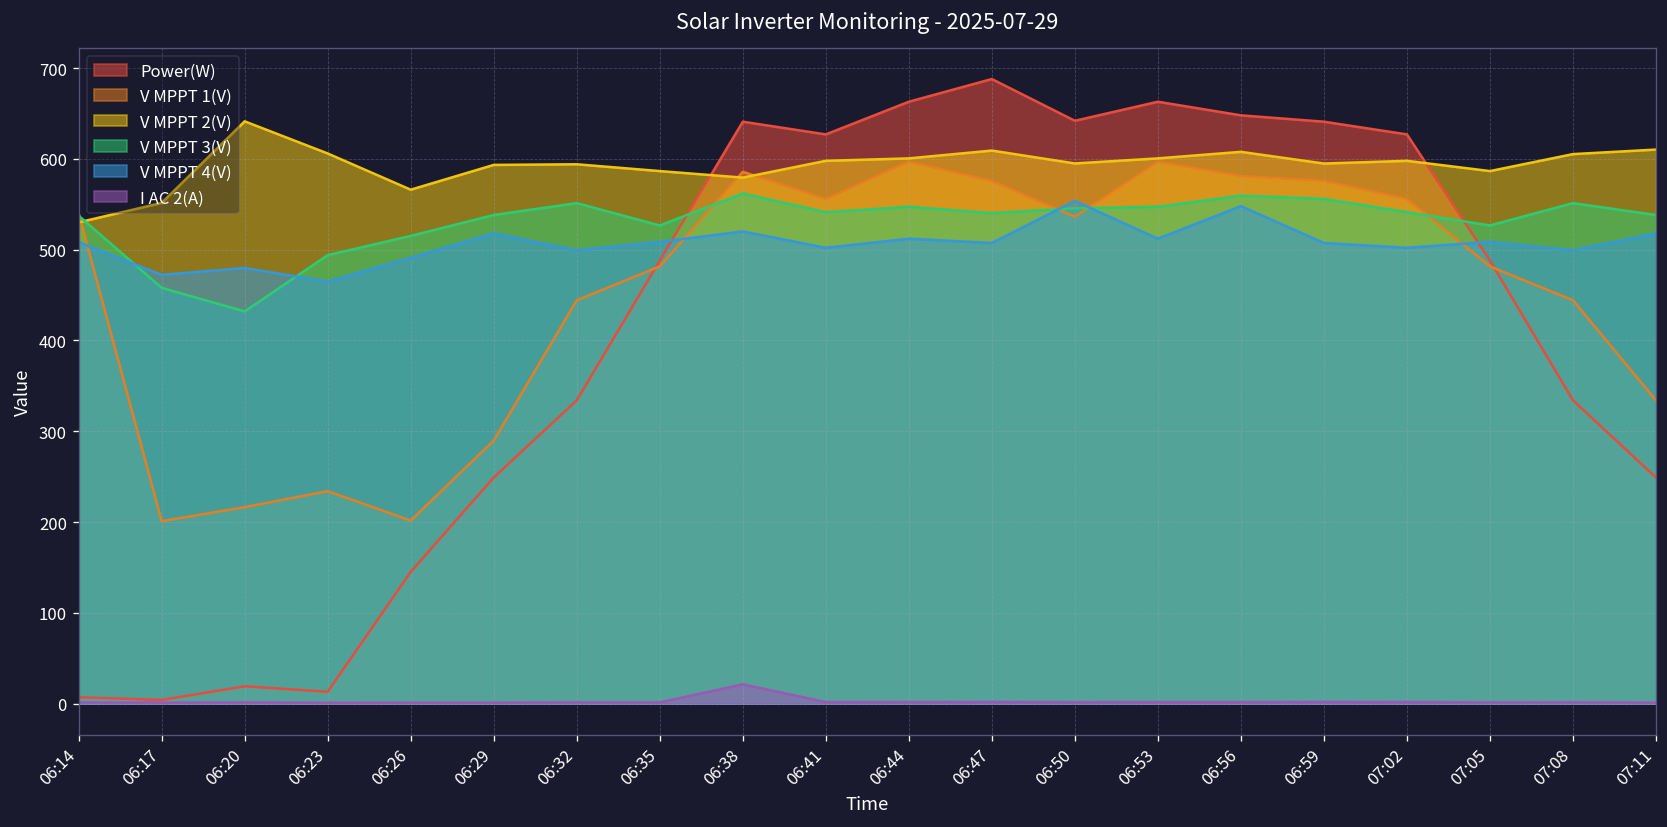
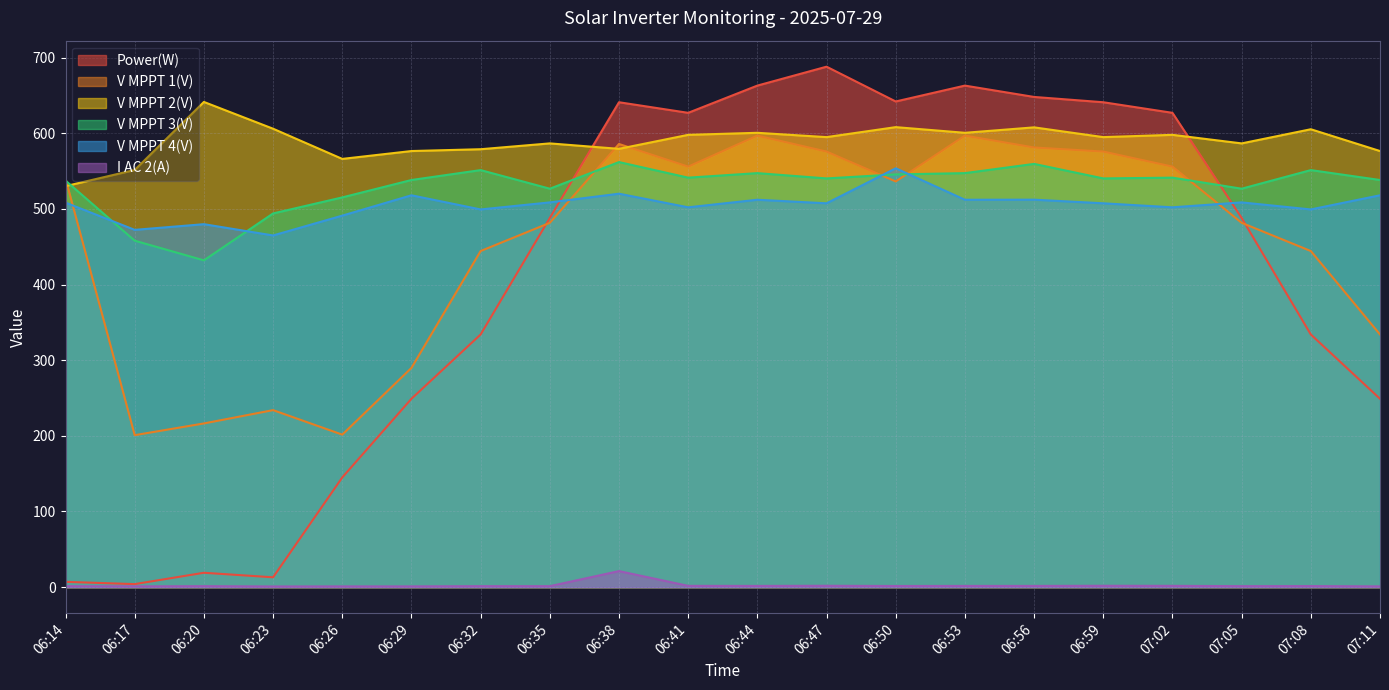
V MPPT 2(V), 06:29: 590 -> 580
V MPPT 2(V), 06:32: 590 -> 580
V MPPT 2(V), 06:47: 610 -> 590
V MPPT 2(V), 06:50: 600 -> 610
V MPPT 4(V), 06:56: 550 -> 510
V MPPT 3(V), 06:59: 560 -> 540
V MPPT 2(V), 07:11: 610 -> 580
